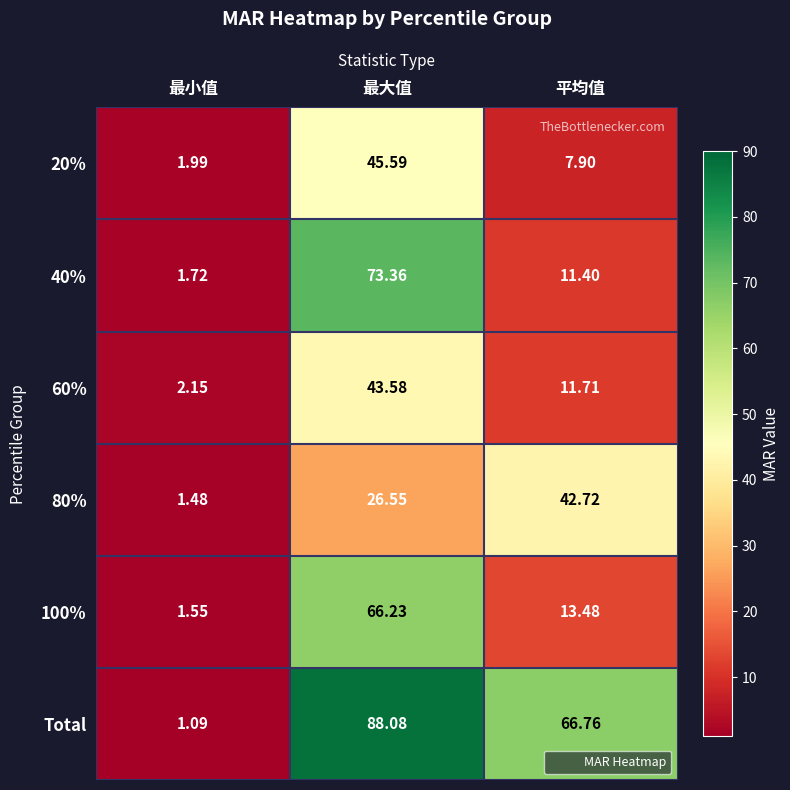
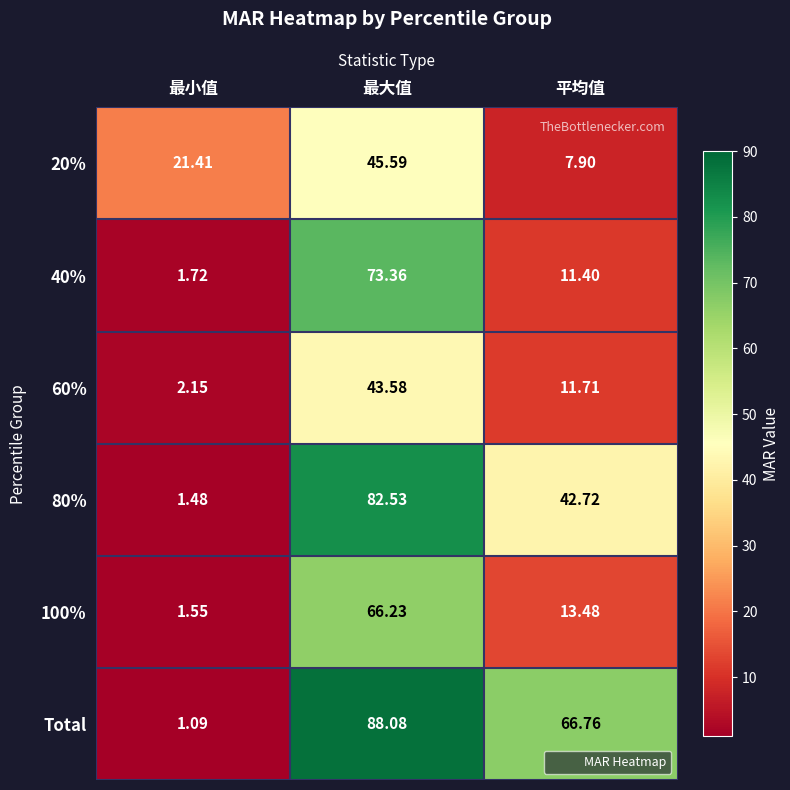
20%, 最小值: 1.99 -> 21.41
80%, 最大值: 26.55 -> 82.53
